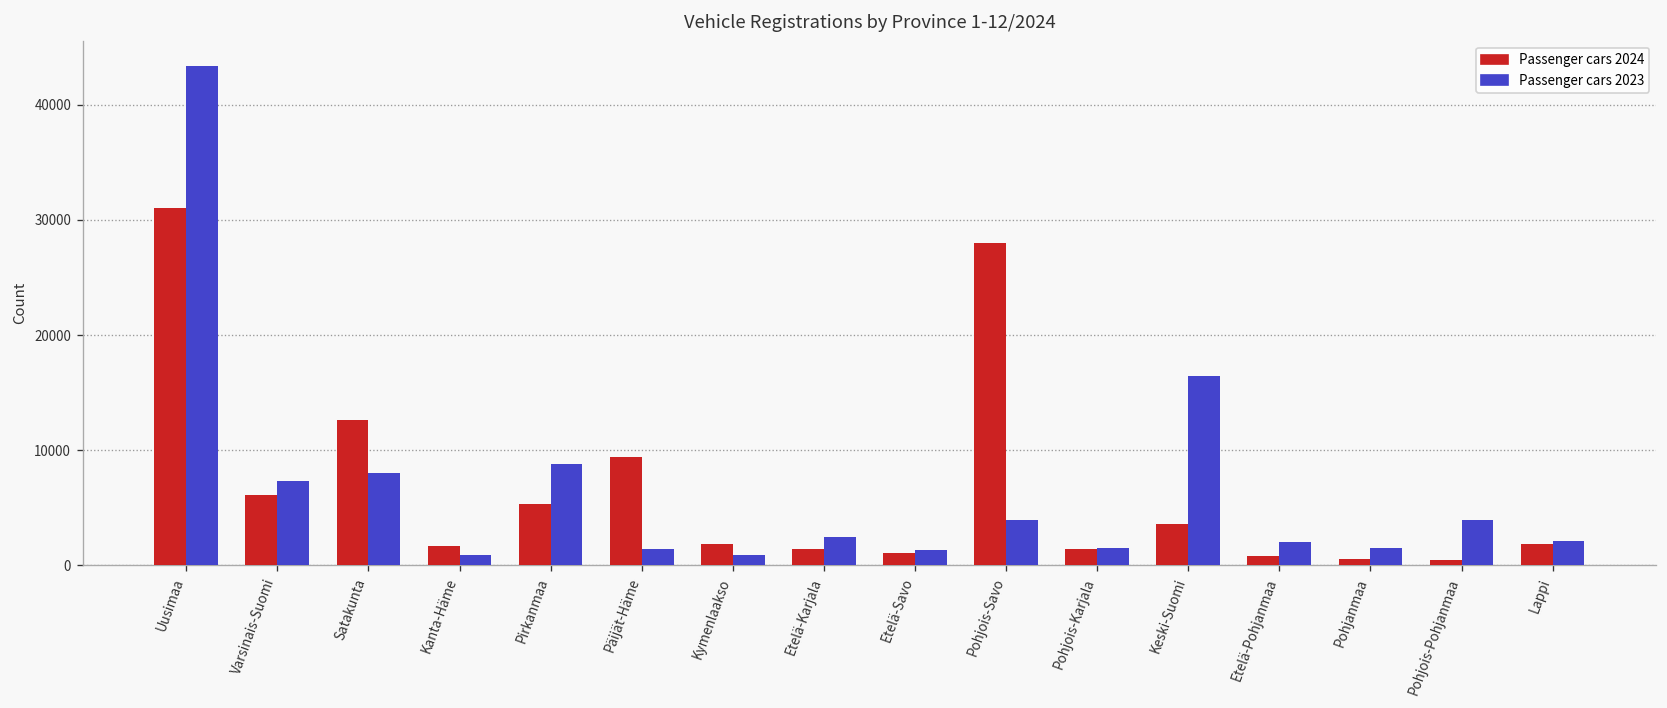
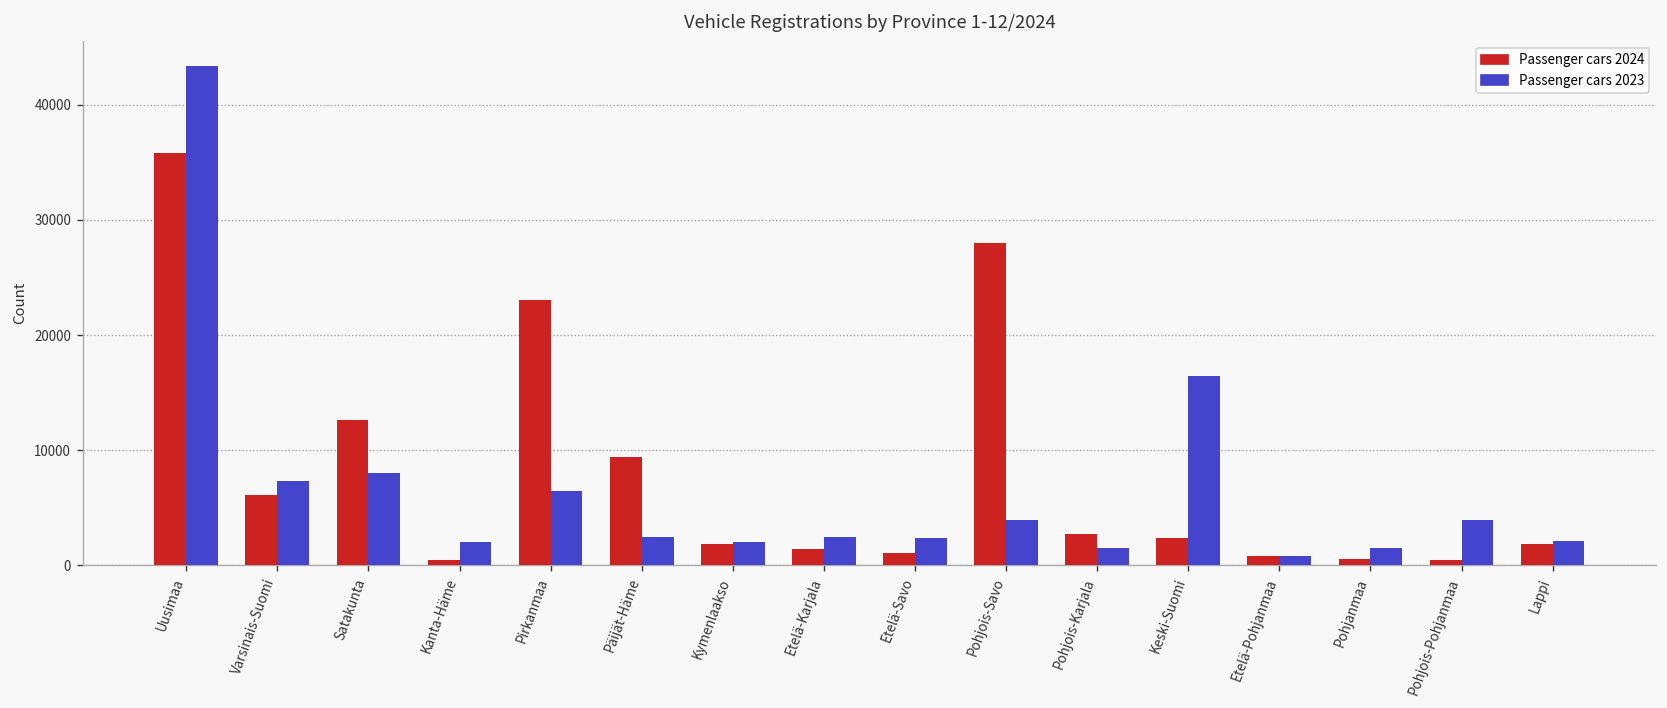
Passenger cars 2024, Uusimaa: 31000 -> 36000
Passenger cars 2024, Kanta-Häme: 2000 -> 0
Passenger cars 2023, Kanta-Häme: 1000 -> 2000
Passenger cars 2024, Pirkanmaa: 5000 -> 23000
Passenger cars 2023, Pirkanmaa: 9000 -> 6000
Passenger cars 2023, Päijät-Häme: 1000 -> 2000
Passenger cars 2023, Kymenlaakso: 1000 -> 2000
Passenger cars 2023, Etelä-Savo: 1000 -> 2000
Passenger cars 2024, Pohjois-Karjala: 1000 -> 3000
Passenger cars 2024, Keski-Suomi: 4000 -> 2000
Passenger cars 2023, Etelä-Pohjanmaa: 2000 -> 1000
